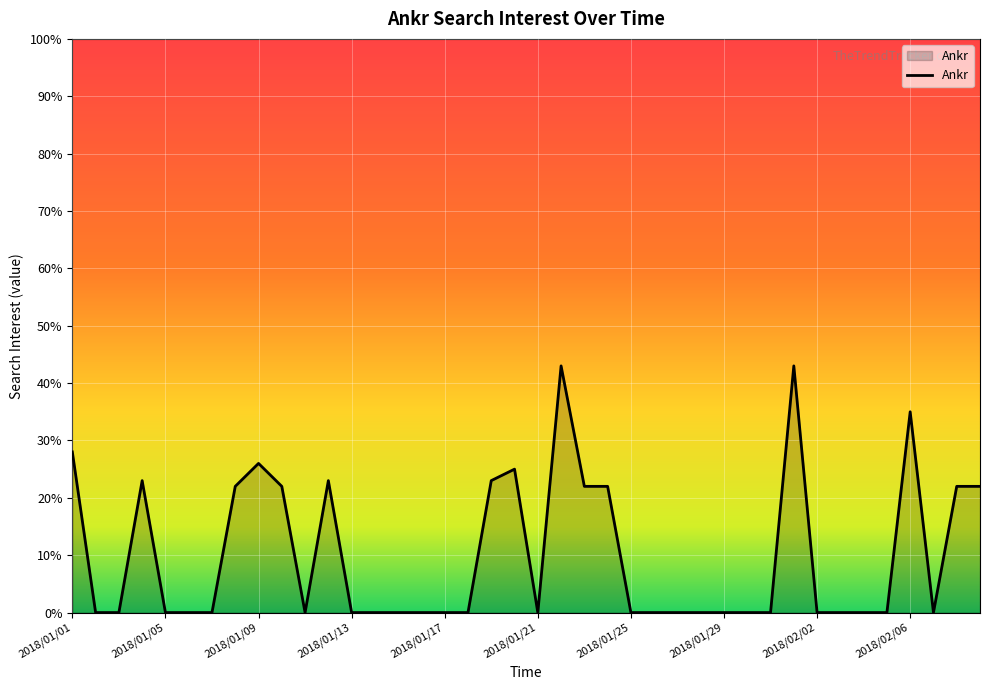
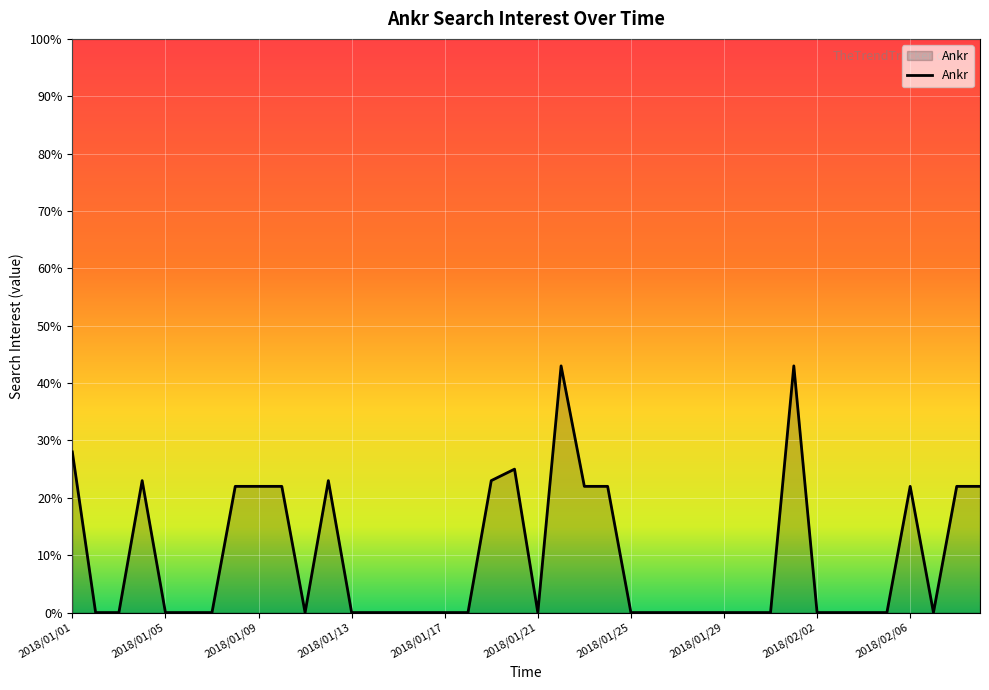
2018/01/09: 26% -> 22%
2018/02/06: 35% -> 22%
